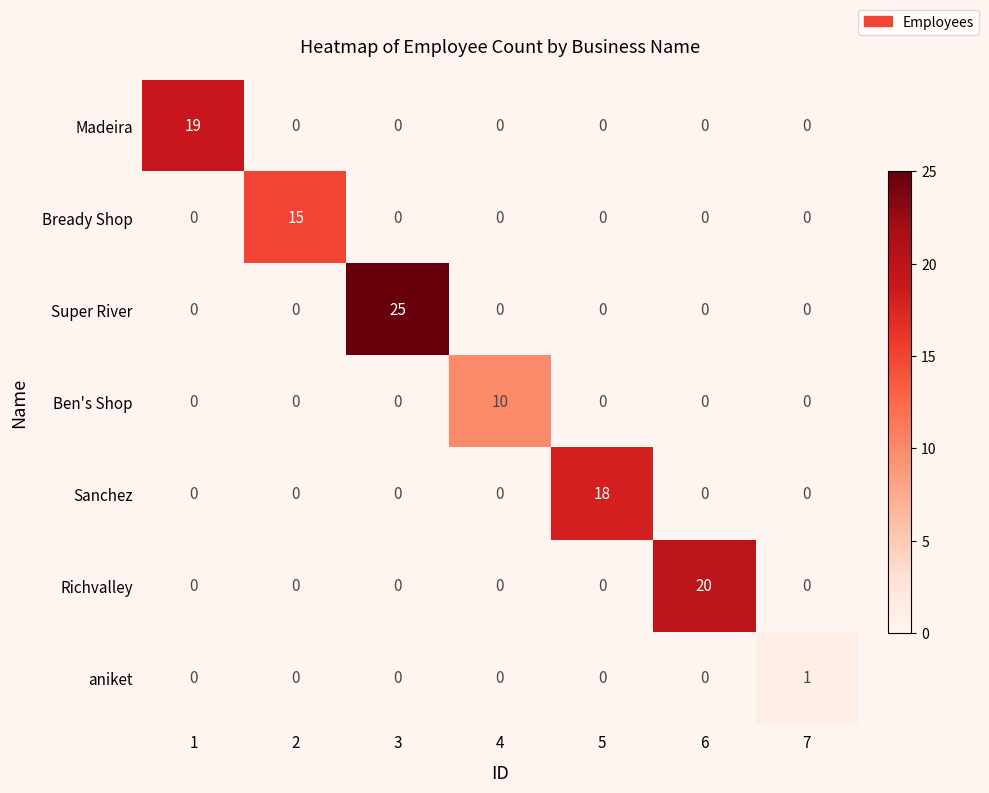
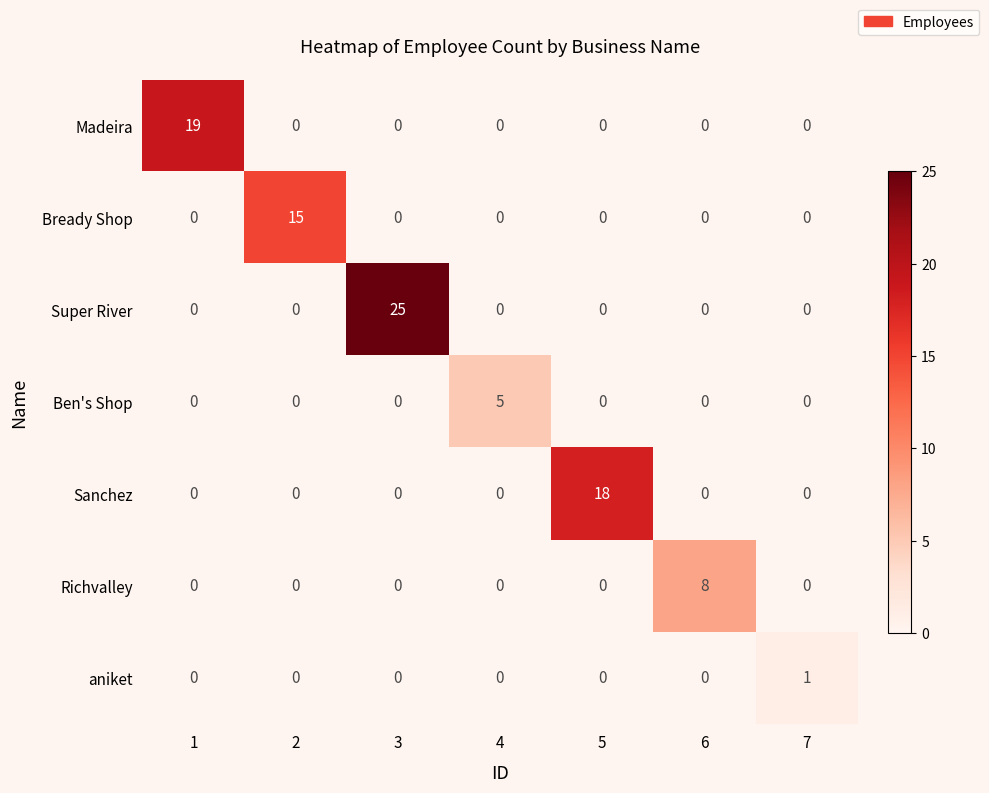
Ben's Shop, 4: 10 -> 5
Richvalley, 6: 20 -> 8
